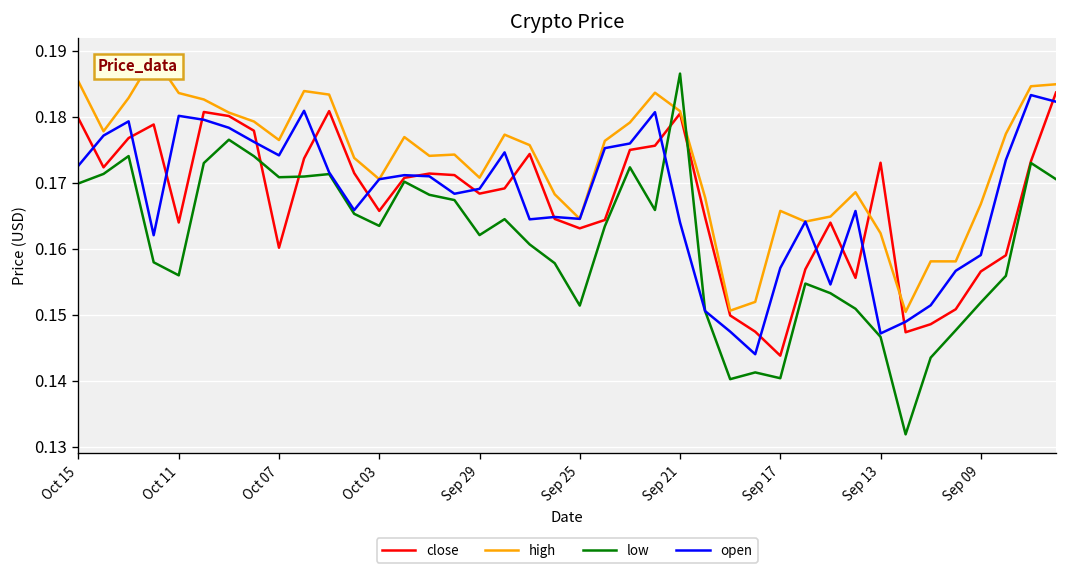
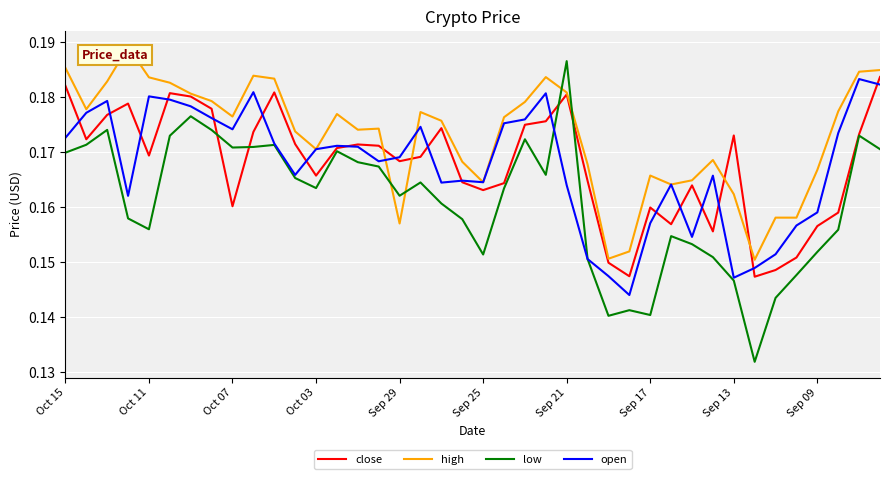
close, Oct 15: 0.180 -> 0.182
close, Oct 11: 0.164 -> 0.169
high, Sep 29: 0.171 -> 0.157
close, Sep 17: 0.144 -> 0.160
